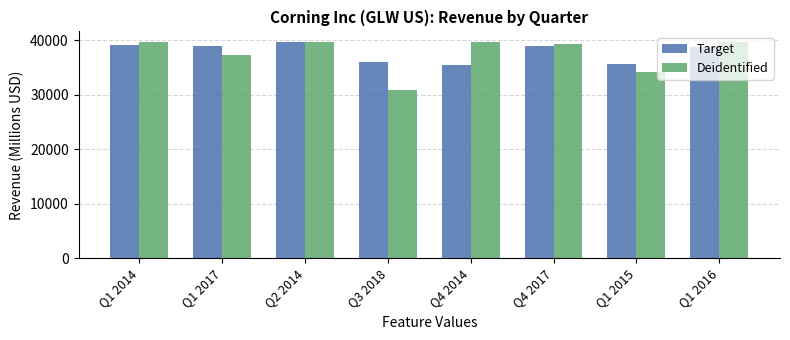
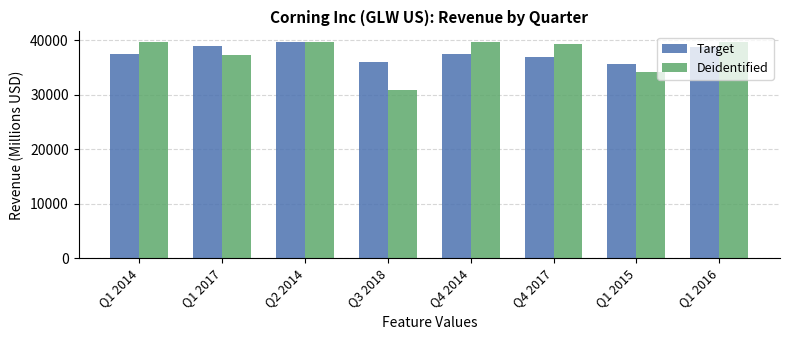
Target, Q1 2014: 39000 -> 37000
Target, Q4 2014: 36000 -> 37000
Target, Q4 2017: 39000 -> 37000
